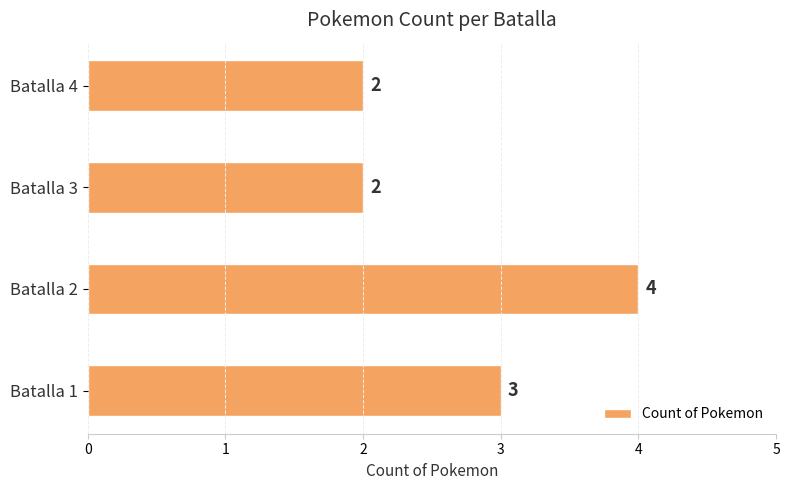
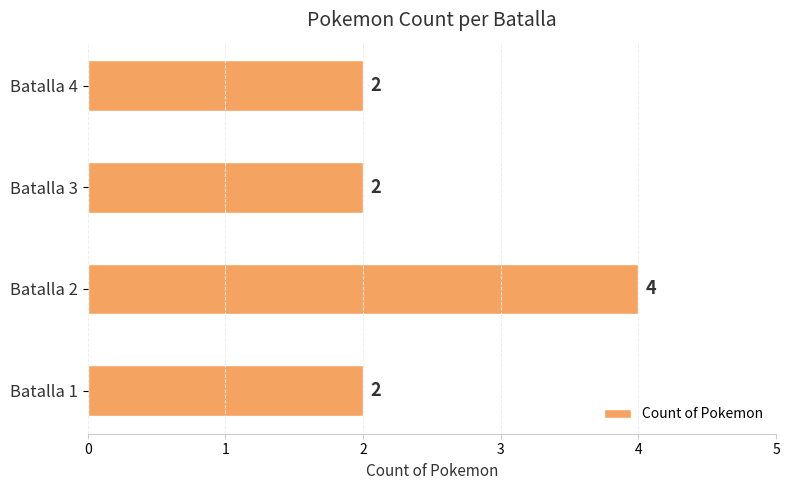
Batalla 1: 3 -> 2
